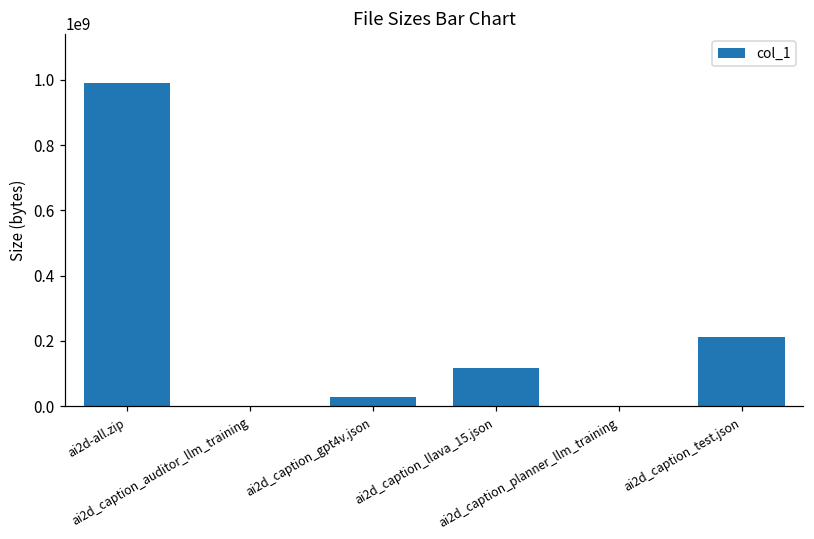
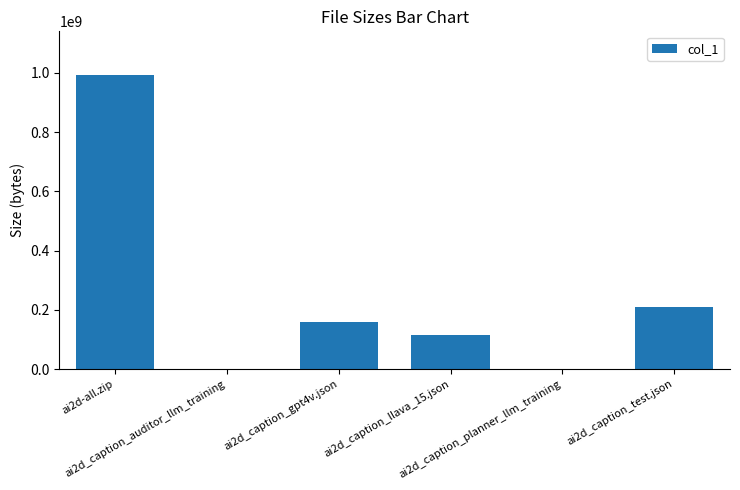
ai2d_caption_gpt4v.json: 30000000 -> 160000000
